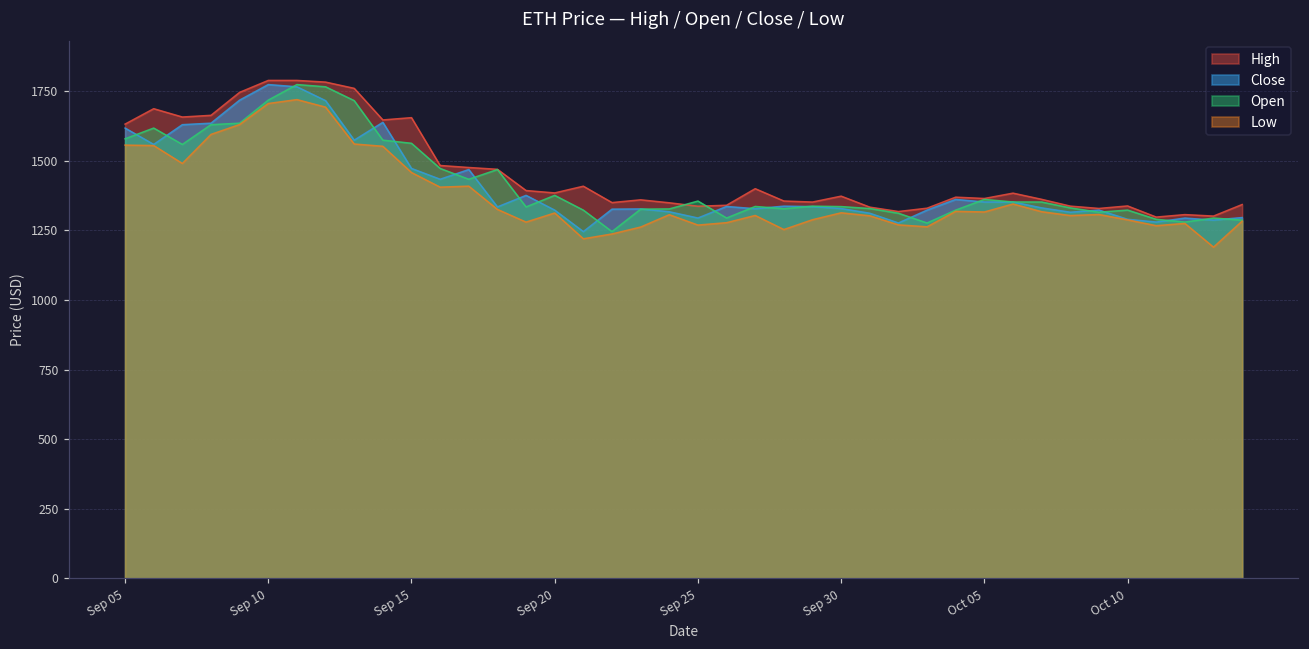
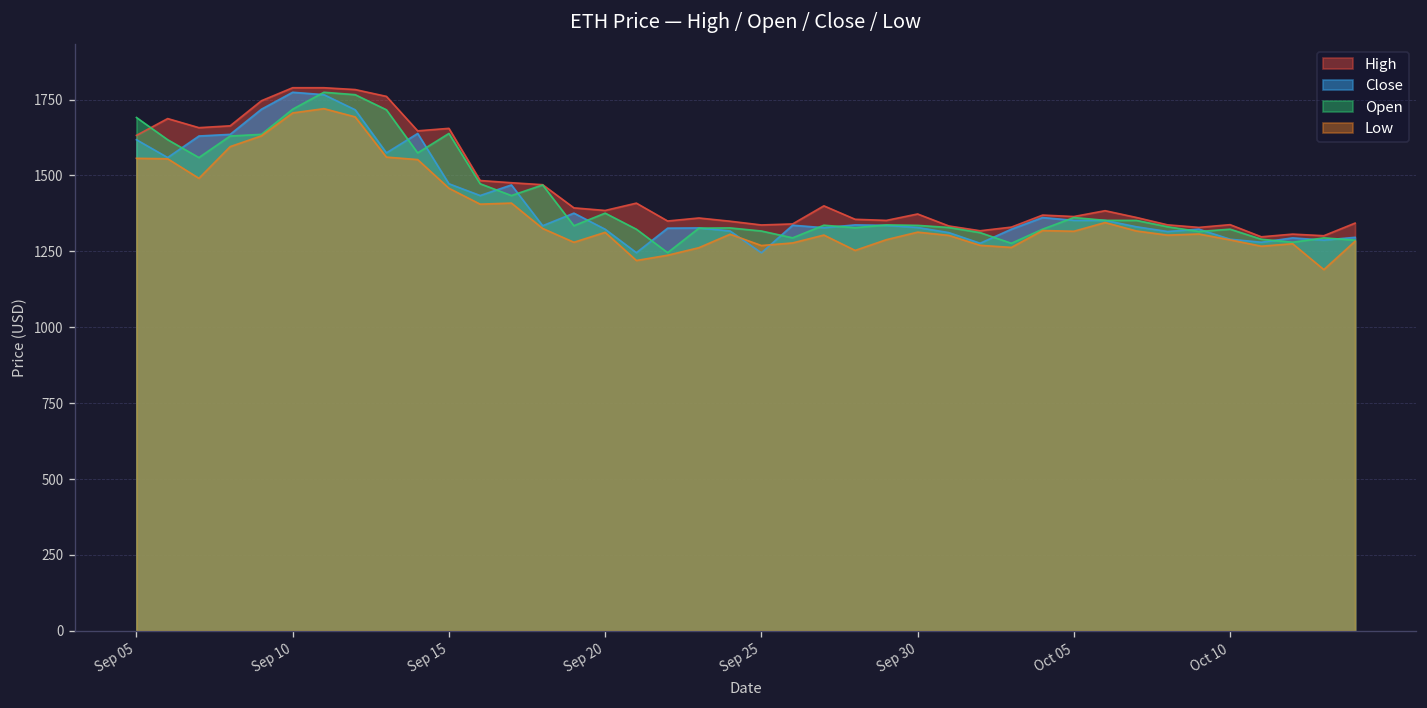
Open, Sep 05: 1580 -> 1690
Open, Sep 15: 1560 -> 1640
Close, Sep 25: 1290 -> 1250
Open, Sep 25: 1360 -> 1320
